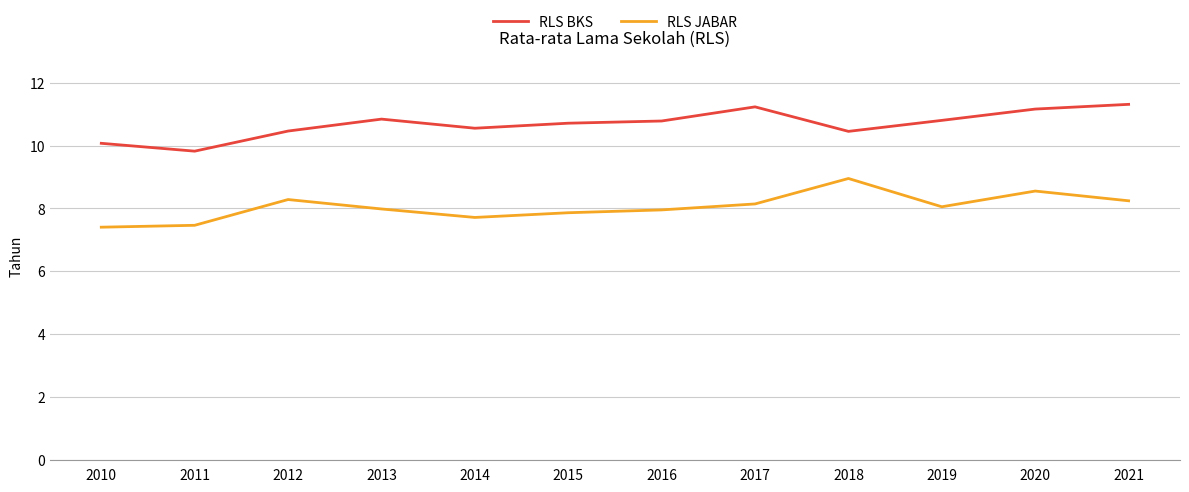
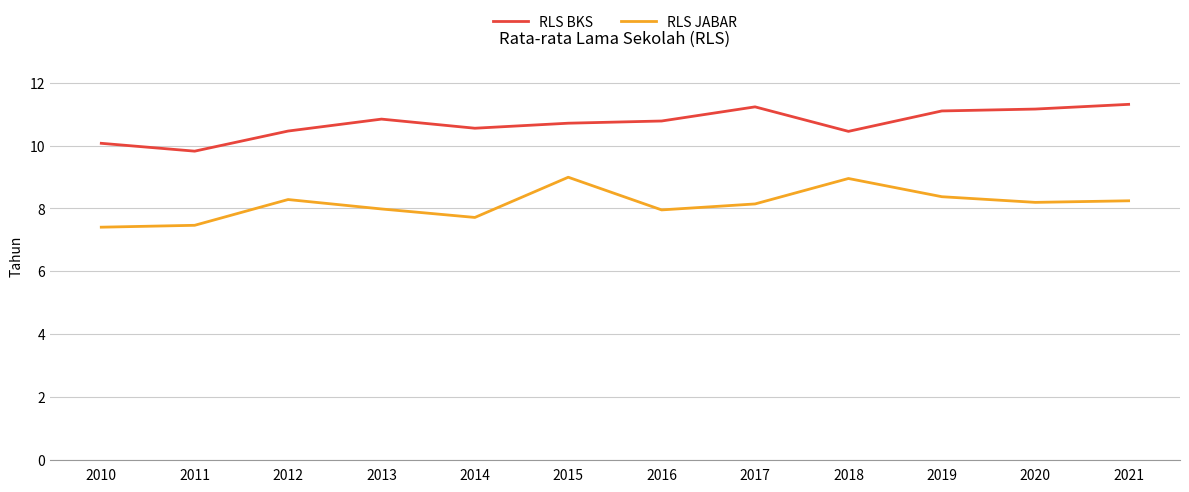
RLS JABAR, 2015: 7.9 -> 9.0
RLS BKS, 2019: 10.8 -> 11.1
RLS JABAR, 2019: 8.1 -> 8.4
RLS JABAR, 2020: 8.6 -> 8.2
